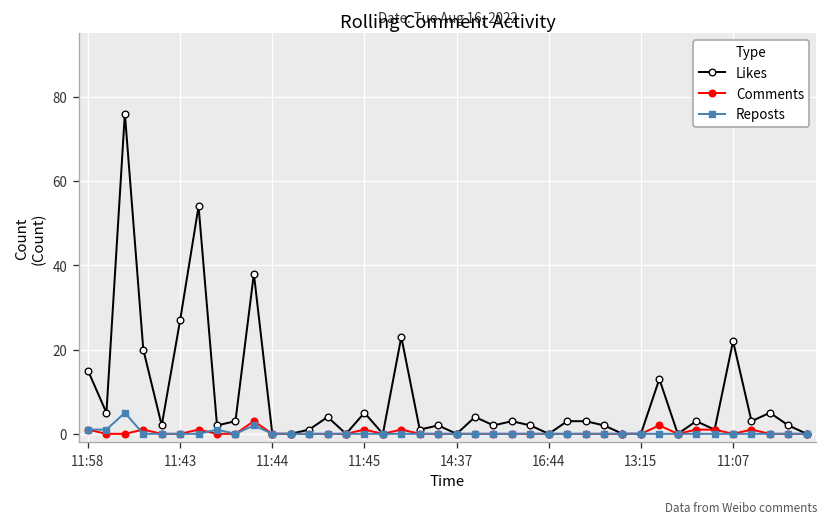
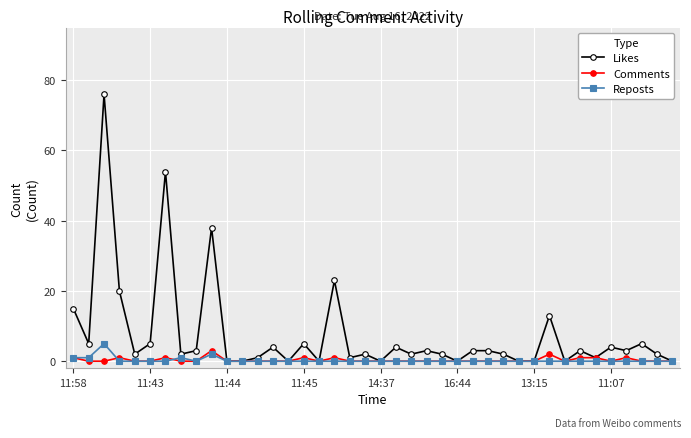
Likes, 11:43: 27 -> 5
Likes, 11:07: 22 -> 4
